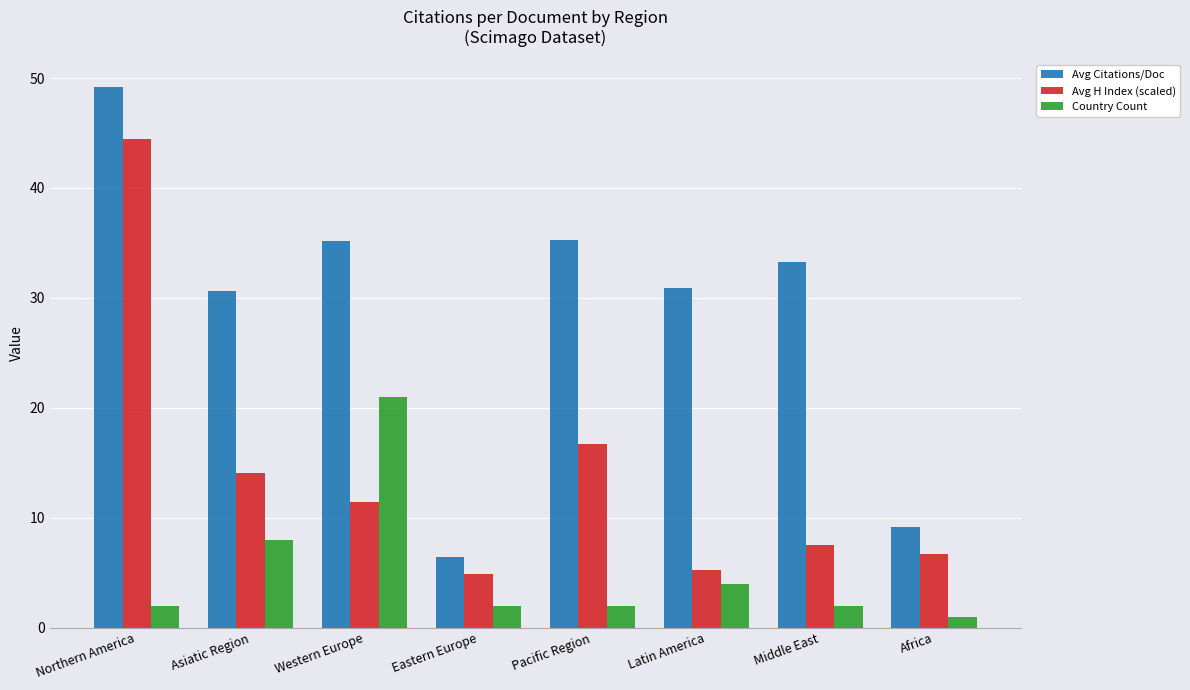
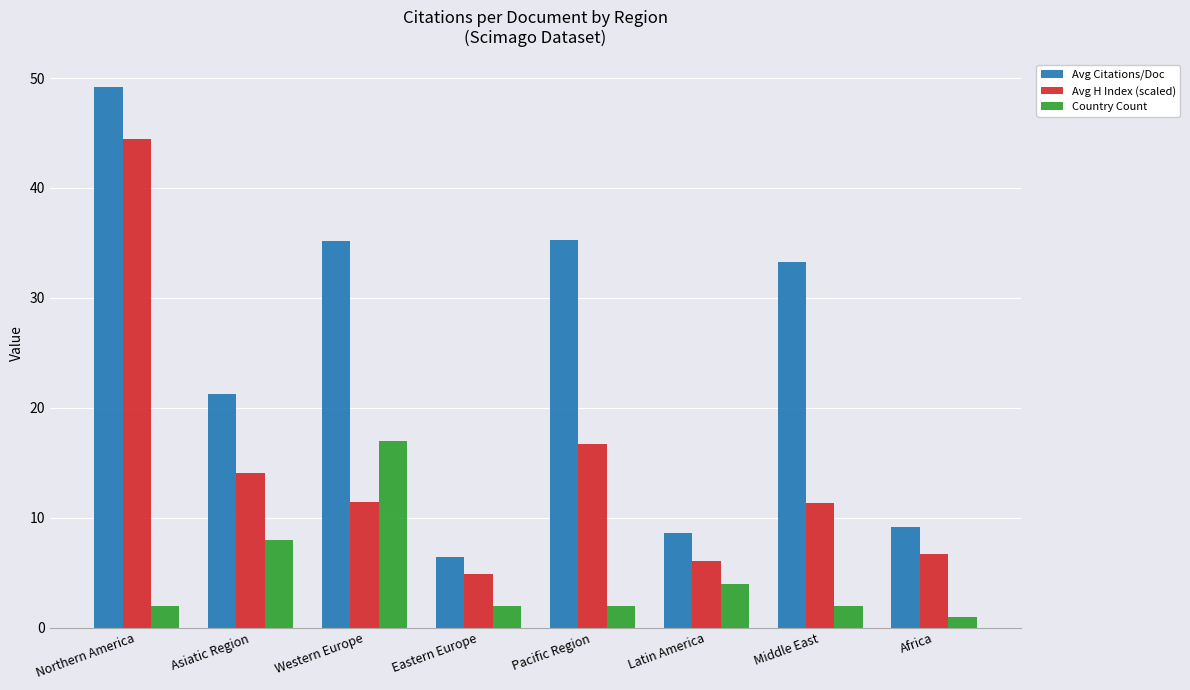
Avg Citations/Doc, Asiatic Region: 30.6 -> 21.2
Country Count, Western Europe: 21 -> 17
Avg Citations/Doc, Latin America: 30.9 -> 8.6
Avg H Index (scaled), Latin America: 5.2 -> 6.1
Avg H Index (scaled), Middle East: 7.5 -> 11.4
